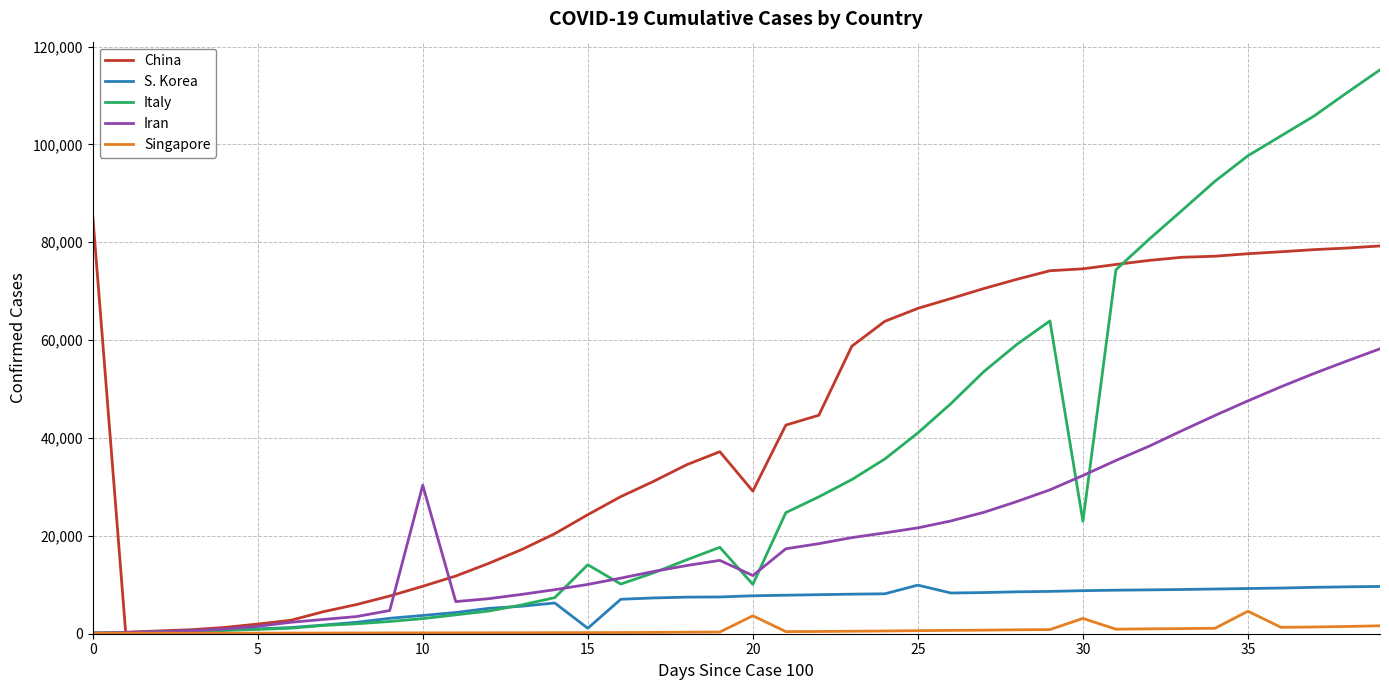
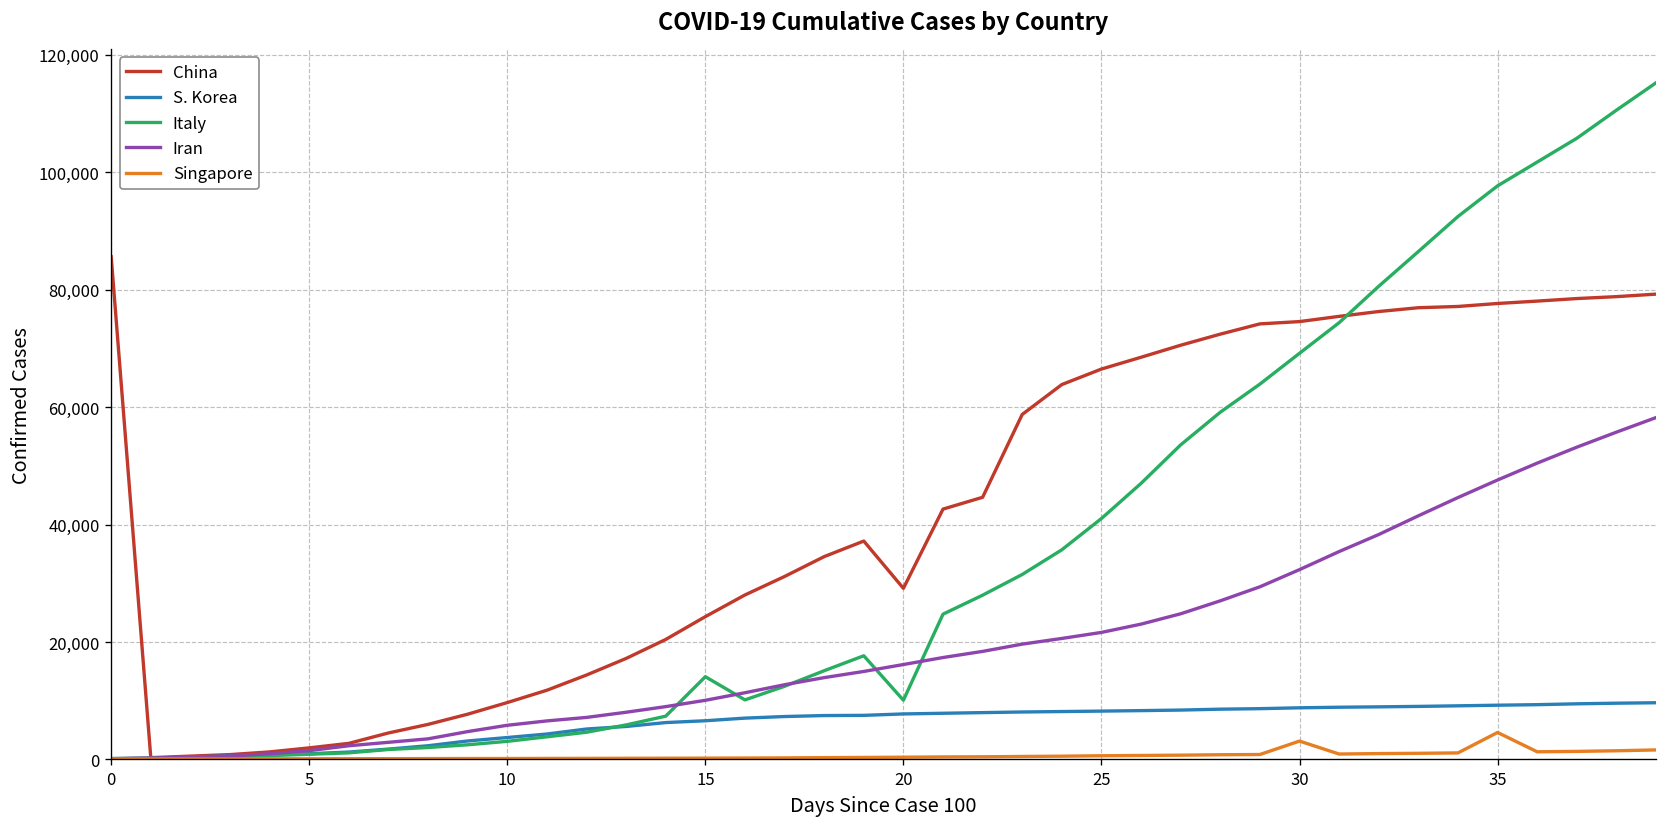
Iran, 10: 30,000 -> 6,000
S. Korea, 15: 1,000 -> 7,000
Iran, 20: 12,000 -> 16,000
Singapore, 20: 4,000 -> 0
S. Korea, 25: 10,000 -> 8,000
Italy, 30: 23,000 -> 69,000
